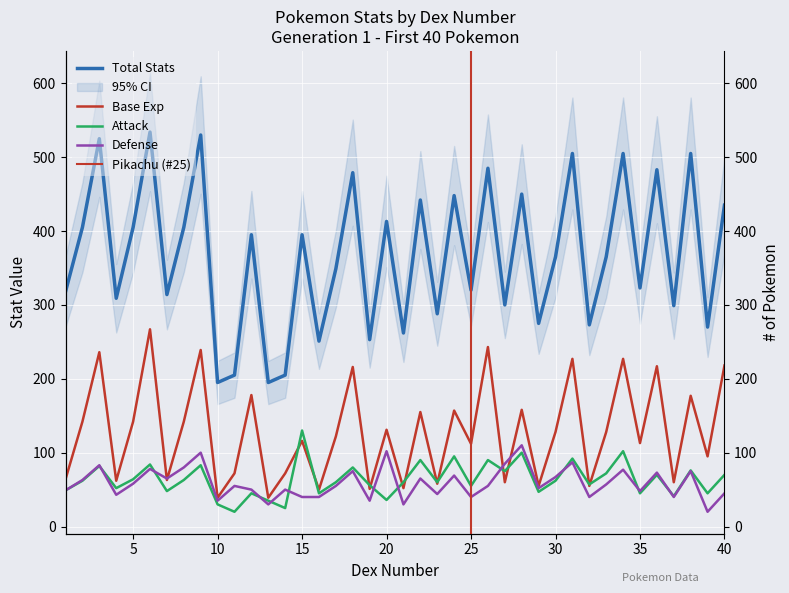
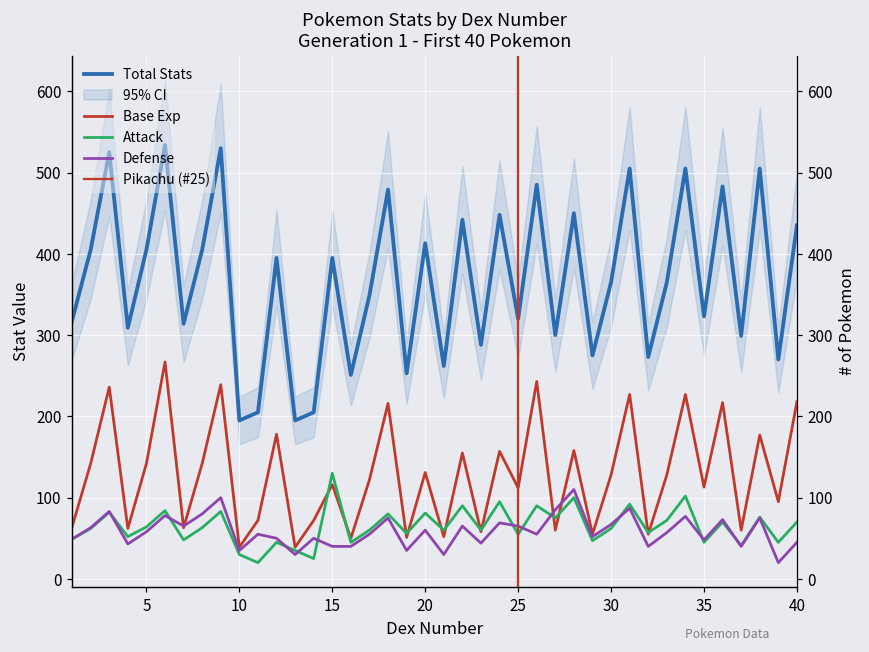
Attack, 20: 40 -> 80
Defense, 20: 100 -> 60
Defense, 25: 40 -> 70
